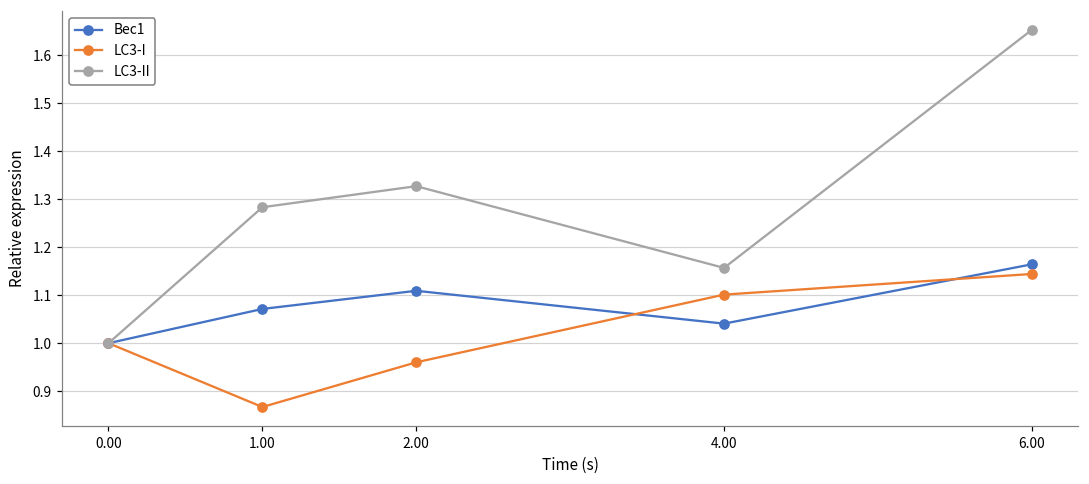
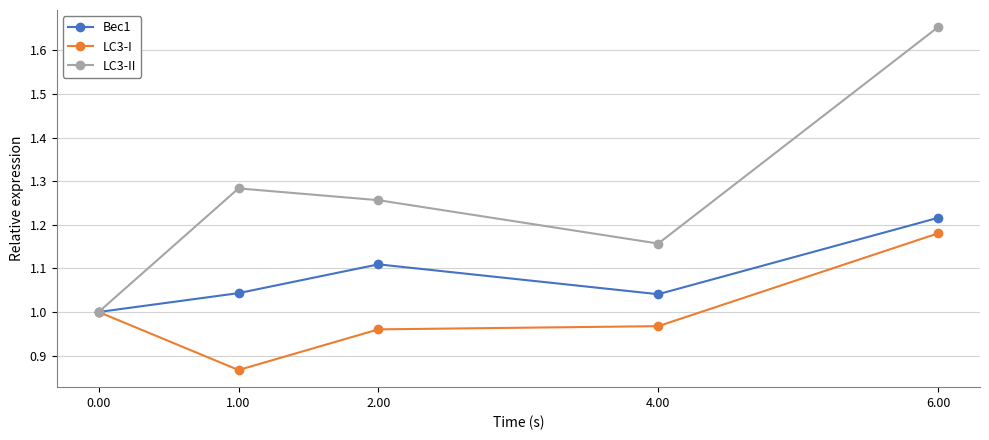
Bec1, 1.00: 1.07 -> 1.04
LC3-II, 2.00: 1.33 -> 1.26
LC3-I, 4.00: 1.10 -> 0.97
Bec1, 6.00: 1.16 -> 1.22
LC3-I, 6.00: 1.14 -> 1.18
